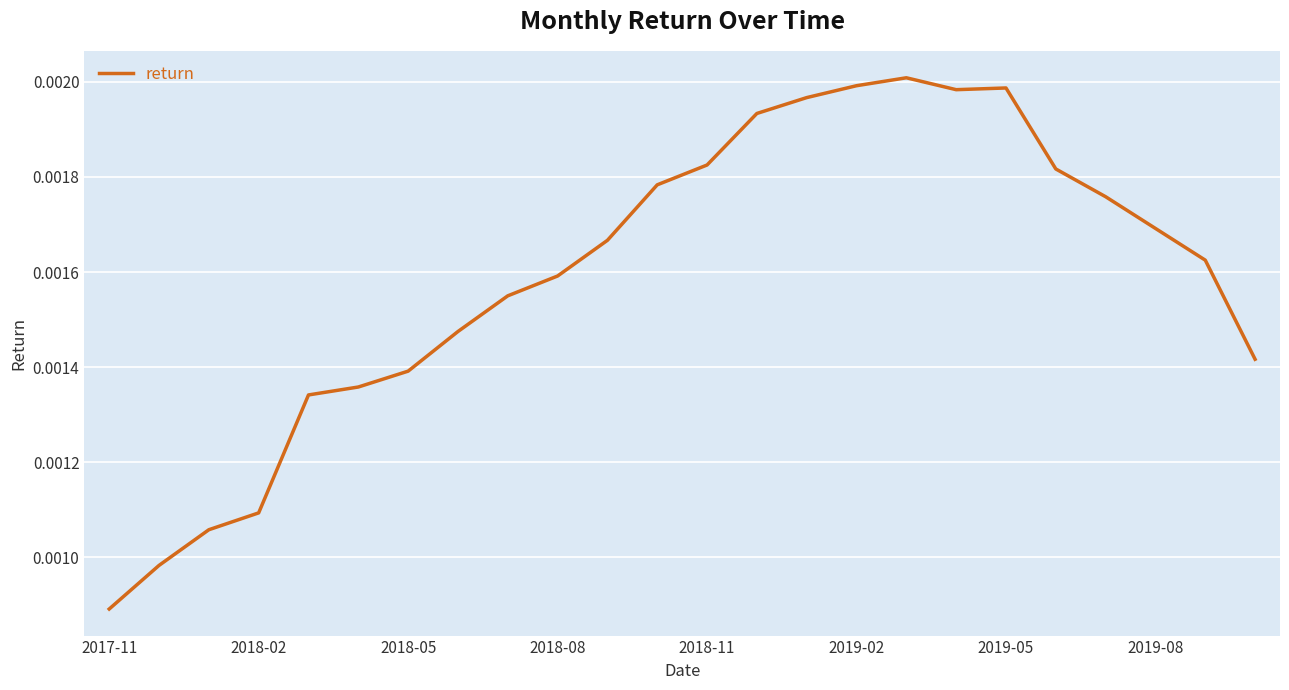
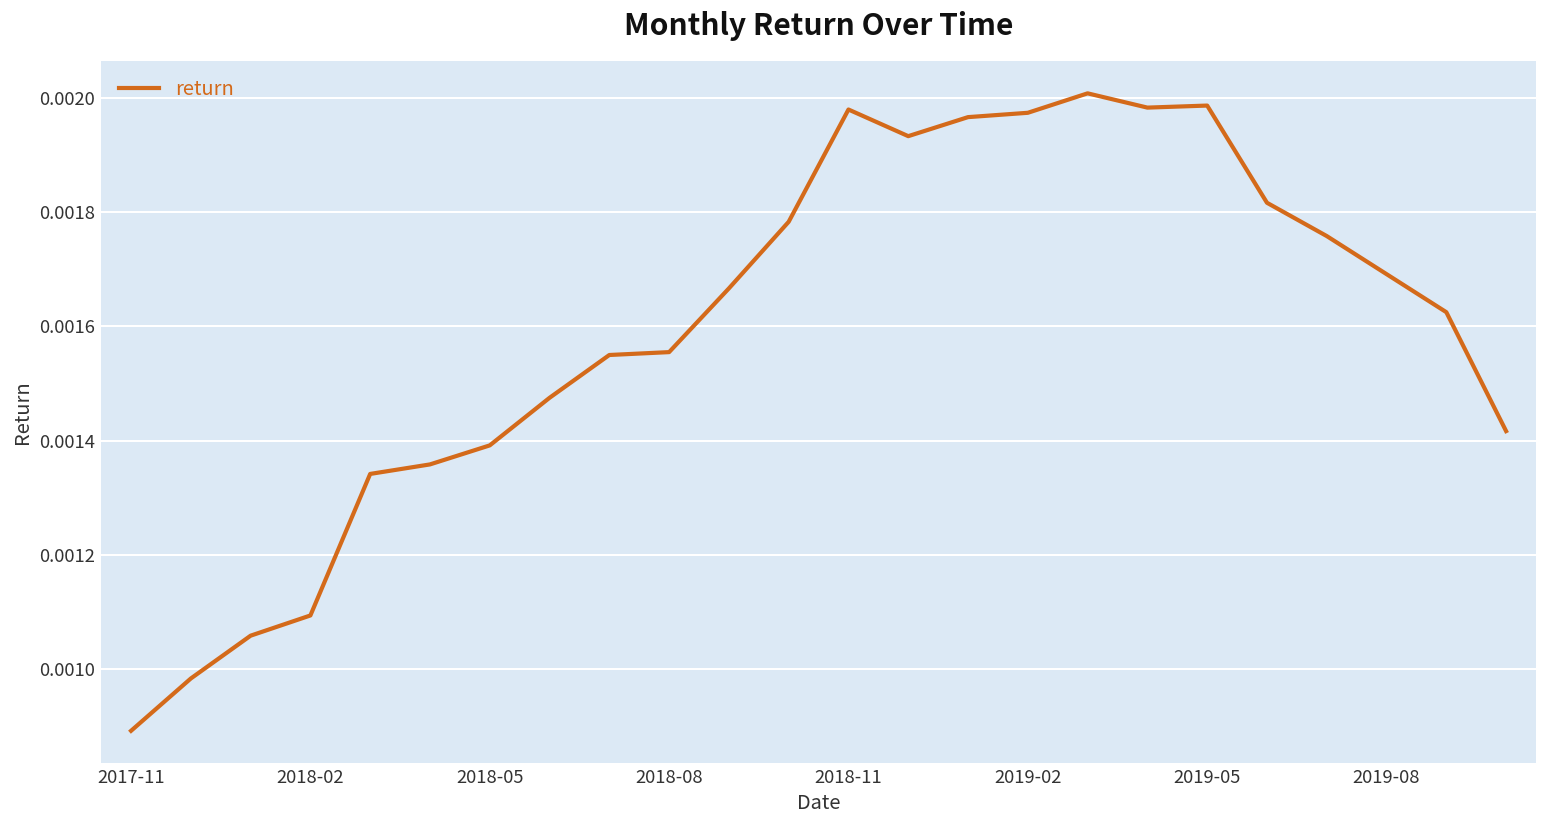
2018-08: 0.00159 -> 0.00156
2018-11: 0.00183 -> 0.00198
2019-02: 0.00199 -> 0.00197
